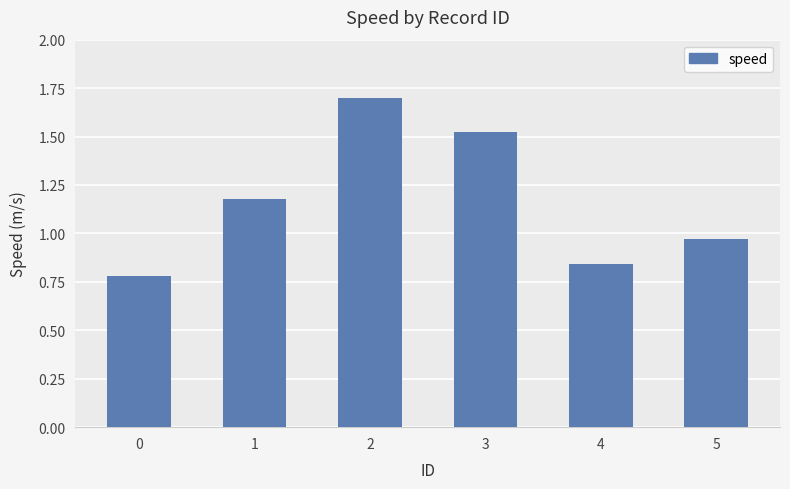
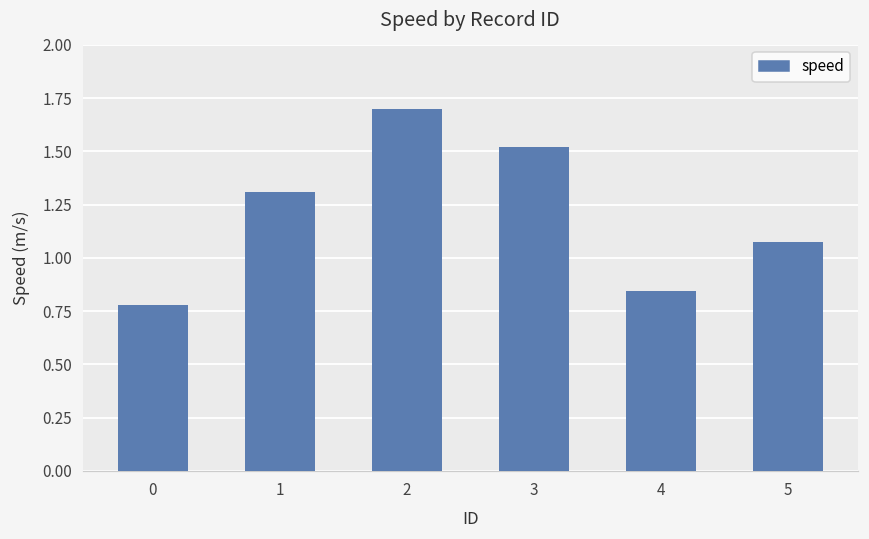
1: 1.18 -> 1.31
5: 0.97 -> 1.08
